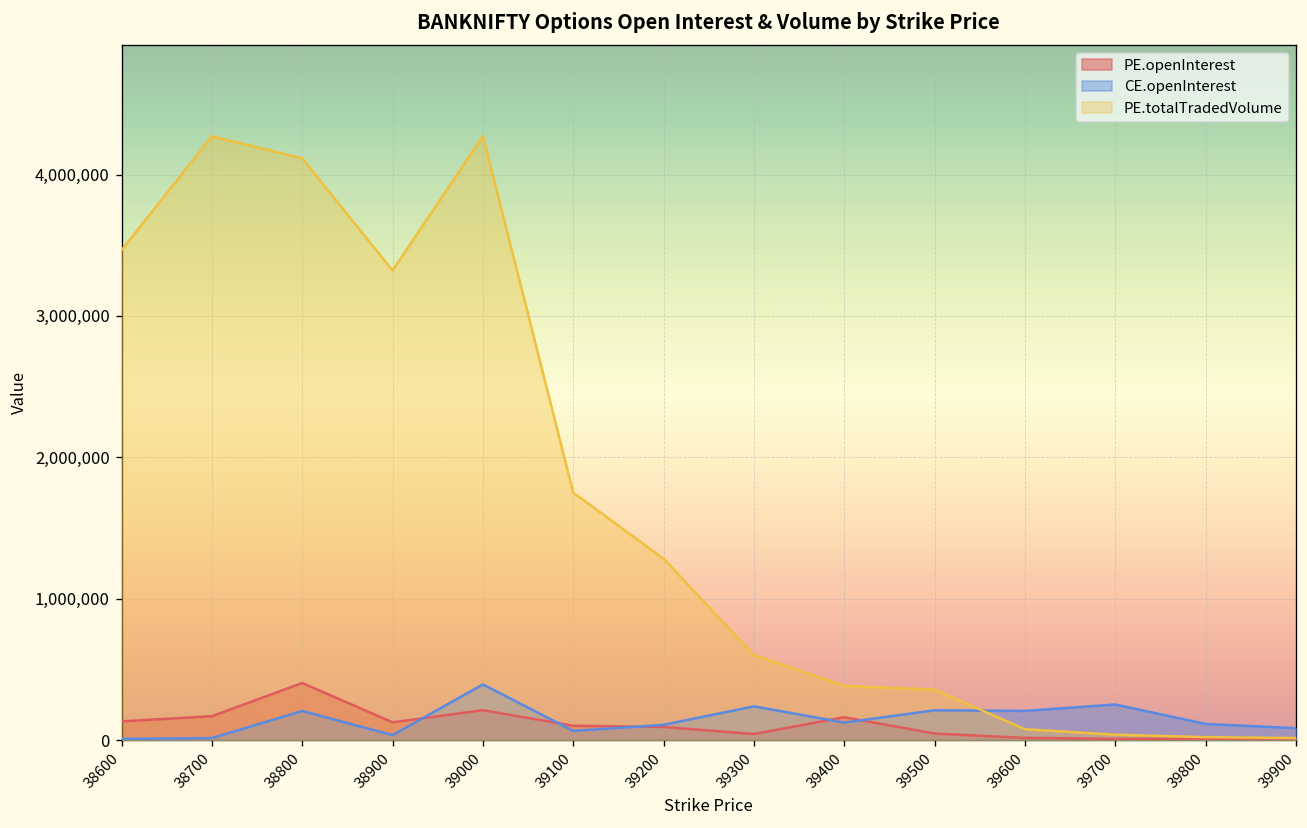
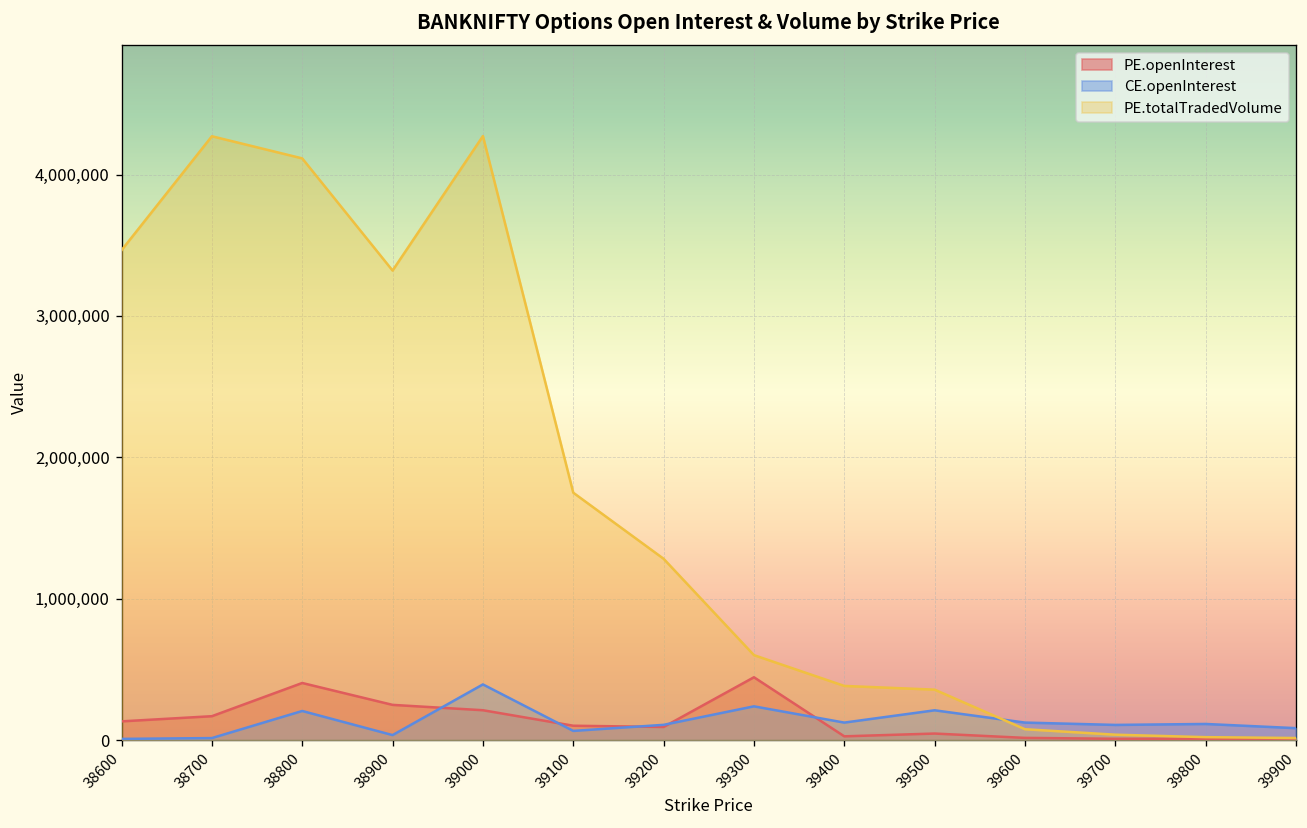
PE.openInterest, 38900: 130,000 -> 250,000
PE.openInterest, 39300: 40,000 -> 440,000
PE.openInterest, 39400: 160,000 -> 30,000
CE.openInterest, 39600: 210,000 -> 120,000
CE.openInterest, 39700: 250,000 -> 110,000
